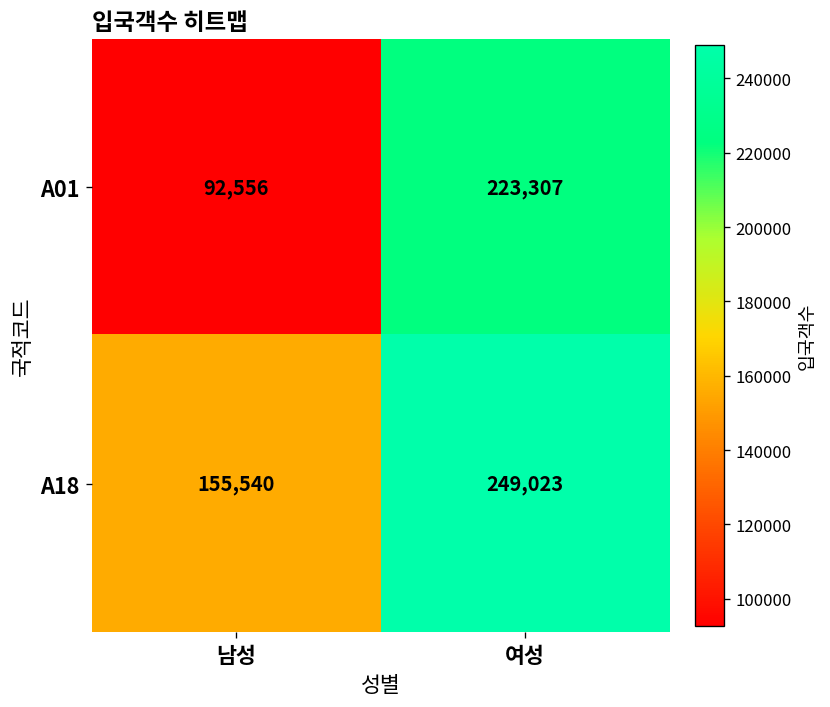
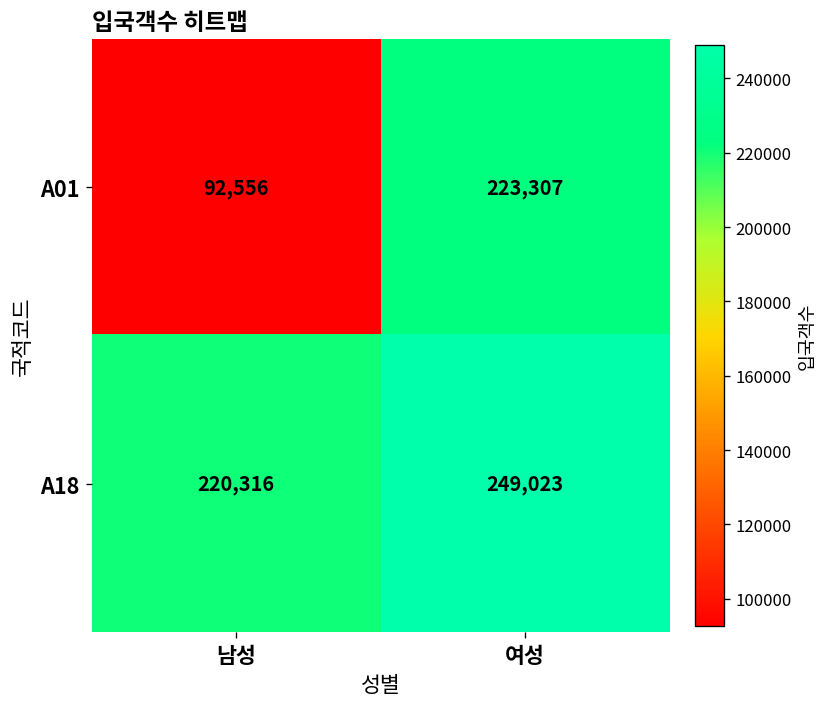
A18, 남성: 155,540 -> 220,316
